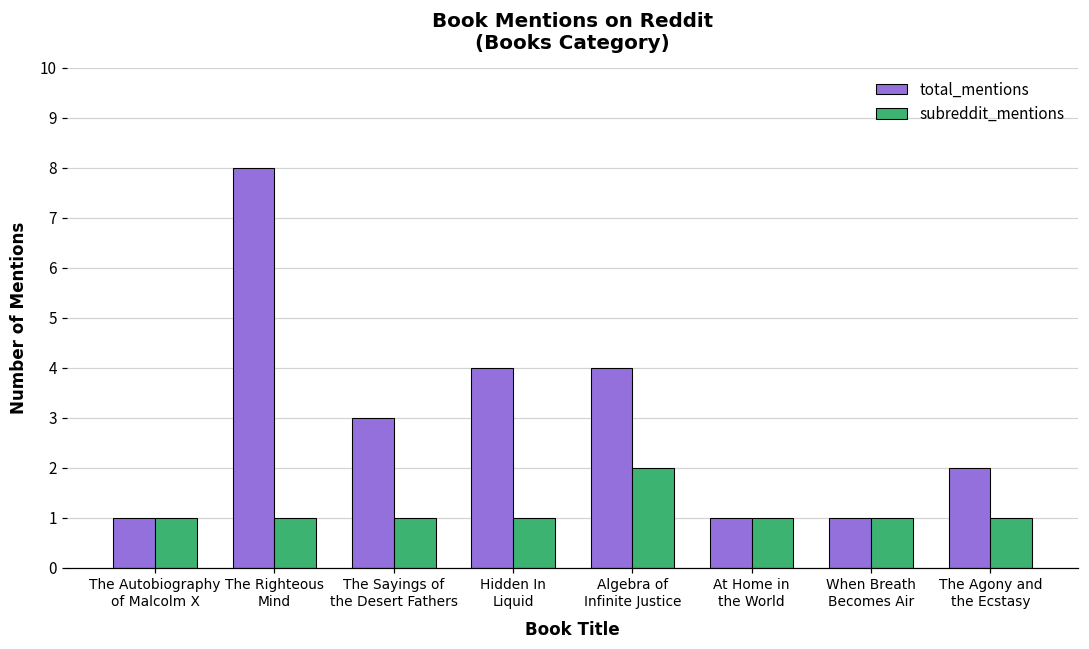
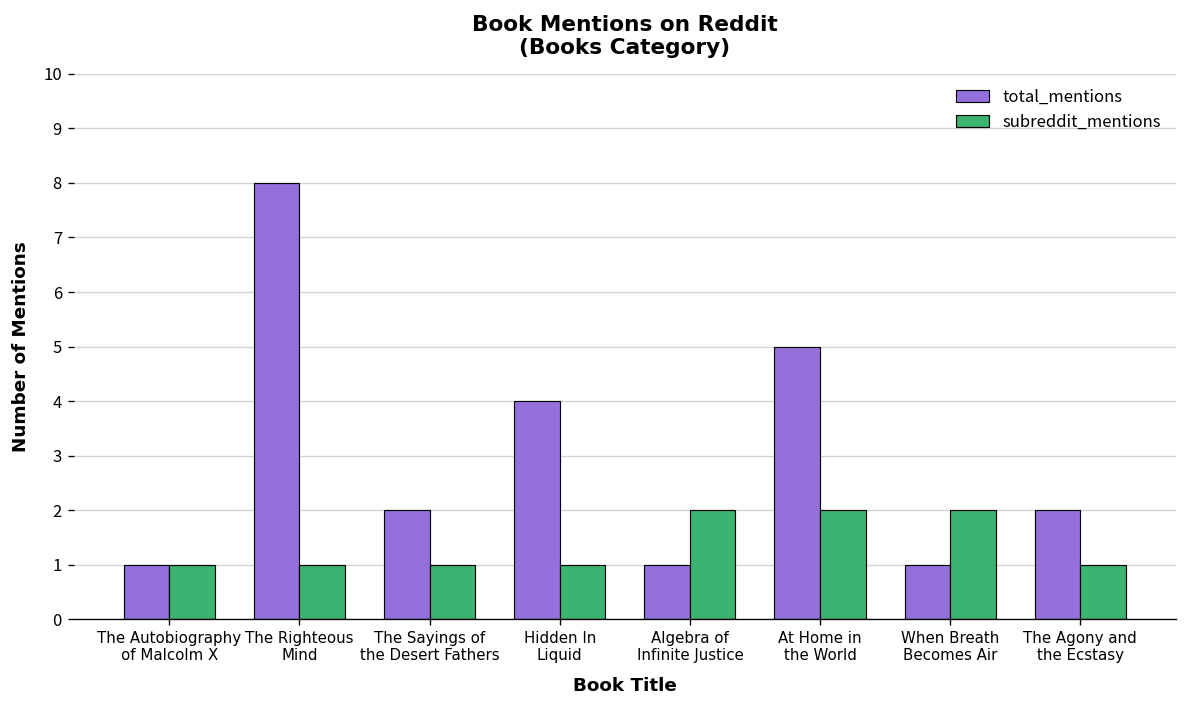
total_mentions, The Sayings of the Desert Fathers: 3 -> 2
total_mentions, Algebra of Infinite Justice: 4 -> 1
total_mentions, At Home in the World: 1 -> 5
subreddit_mentions, At Home in the World: 1 -> 2
subreddit_mentions, When Breath Becomes Air: 1 -> 2
